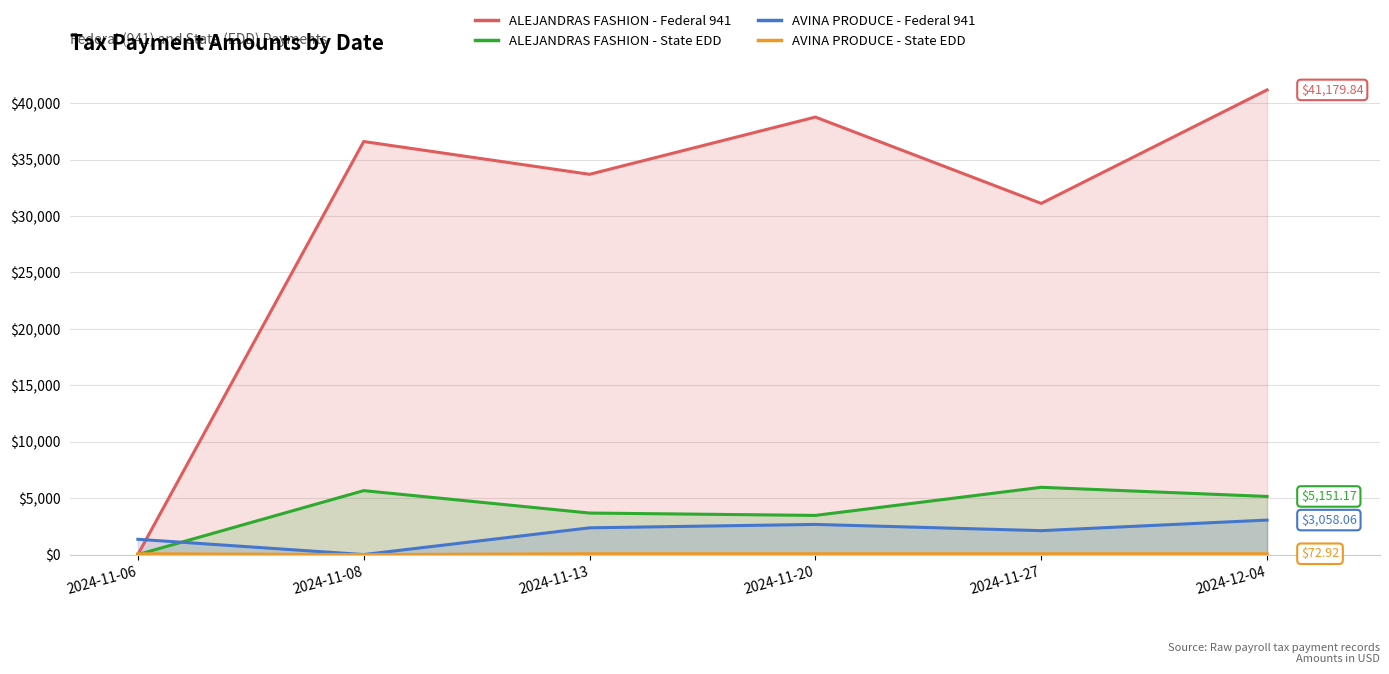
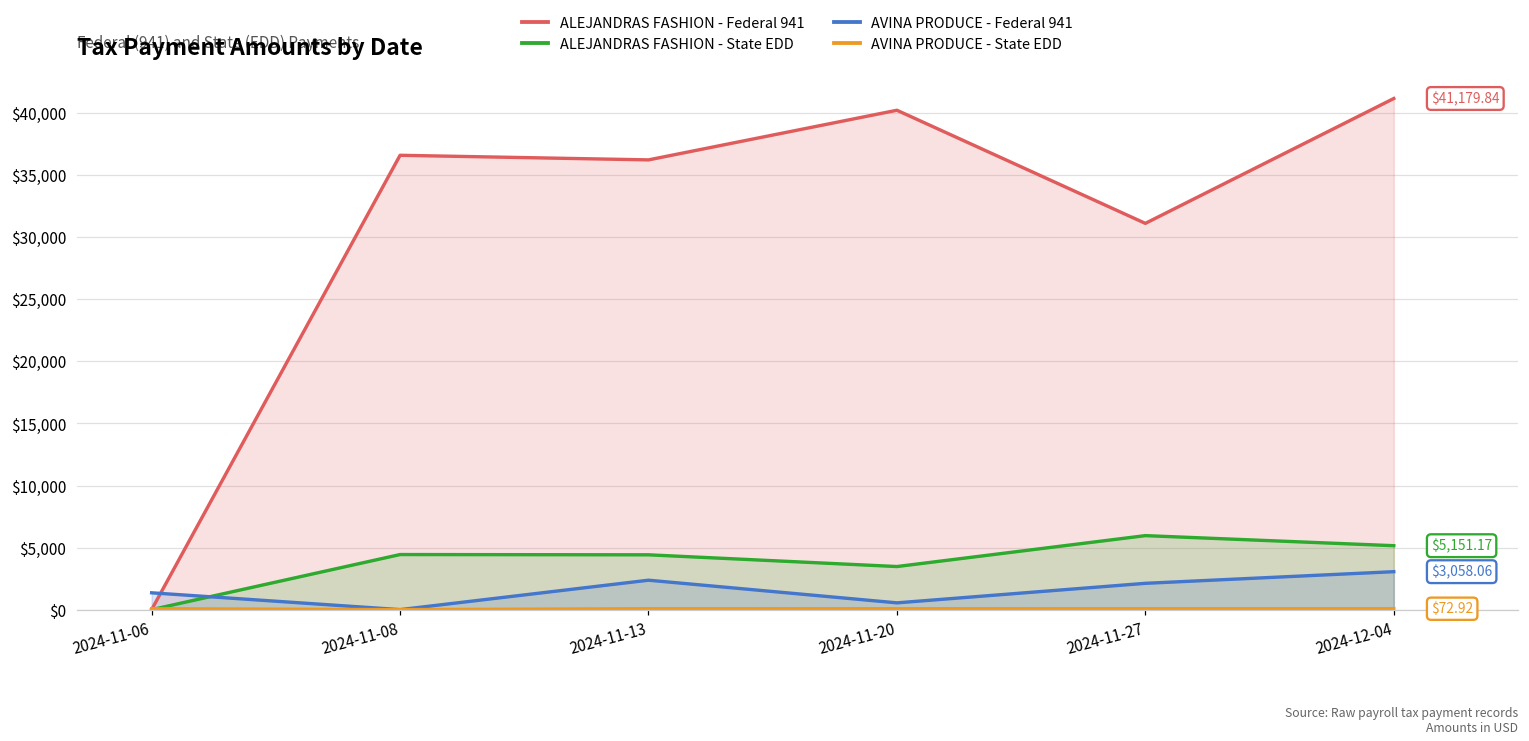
ALEJANDRAS FASHION - State EDD, 2024-11-08: $5,700 -> $4,400
ALEJANDRAS FASHION - Federal 941, 2024-11-13: $33,700 -> $36,200
ALEJANDRAS FASHION - State EDD, 2024-11-13: $3,700 -> $4,400
ALEJANDRAS FASHION - Federal 941, 2024-11-20: $38,800 -> $40,200
AVINA PRODUCE - Federal 941, 2024-11-20: $2,700 -> $500
